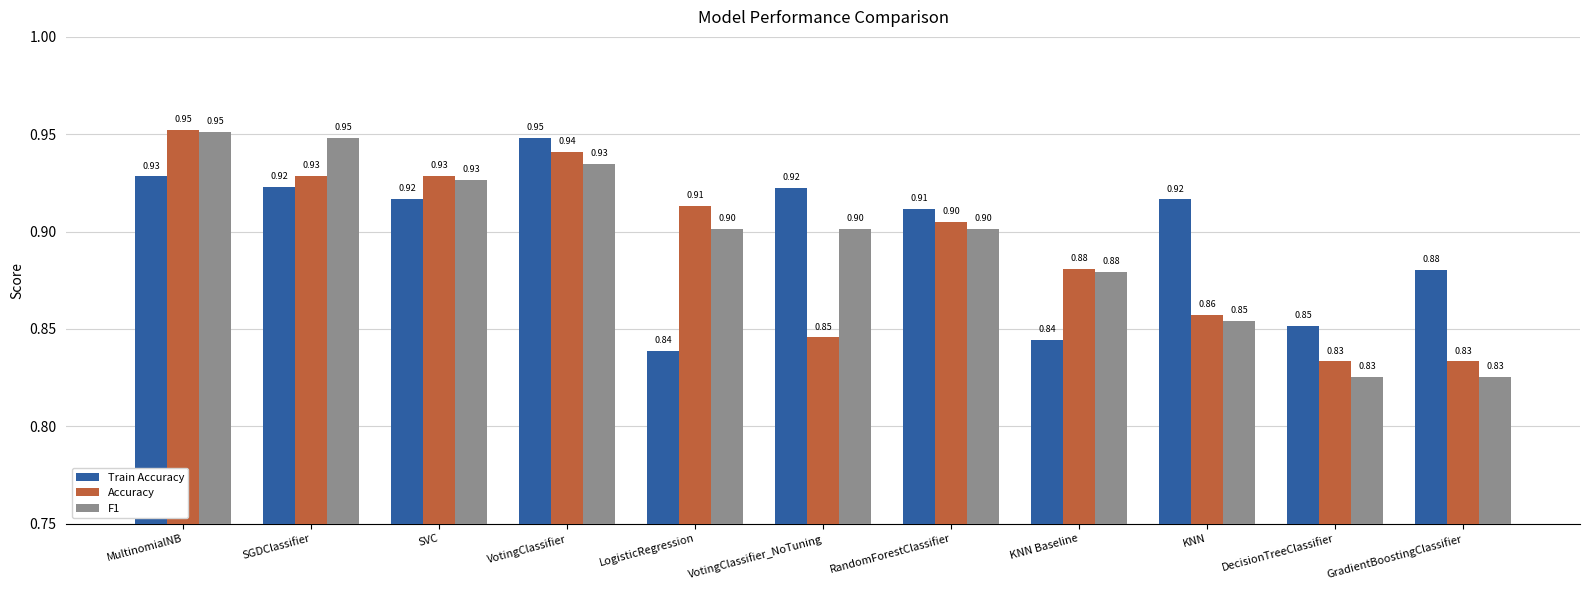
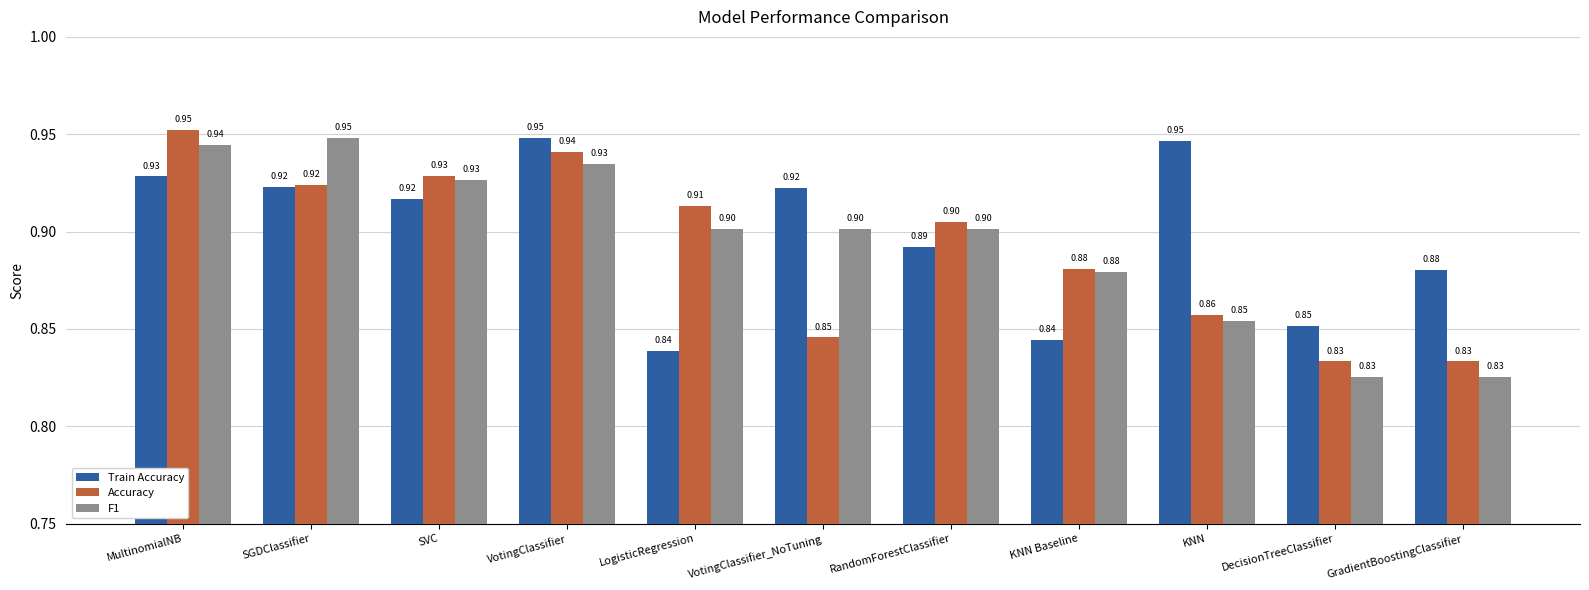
F1, MultinomialNB: 0.95 -> 0.94
Accuracy, SGDClassifier: 0.93 -> 0.92
Train Accuracy, RandomForestClassifier: 0.91 -> 0.89
Train Accuracy, KNN: 0.92 -> 0.95
